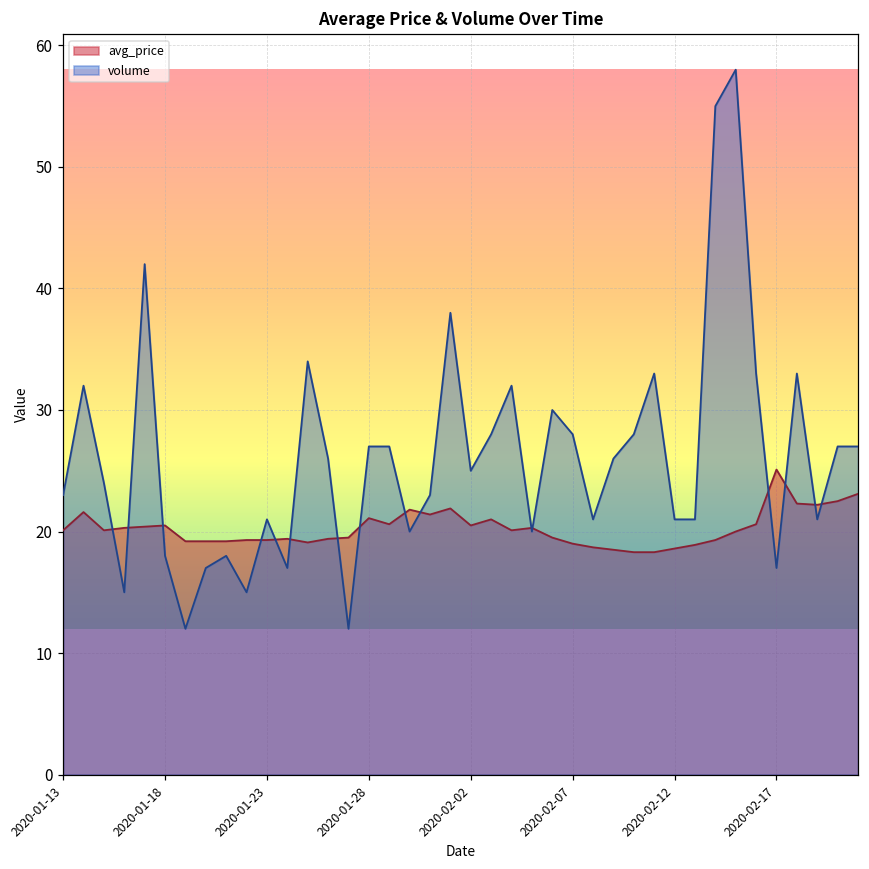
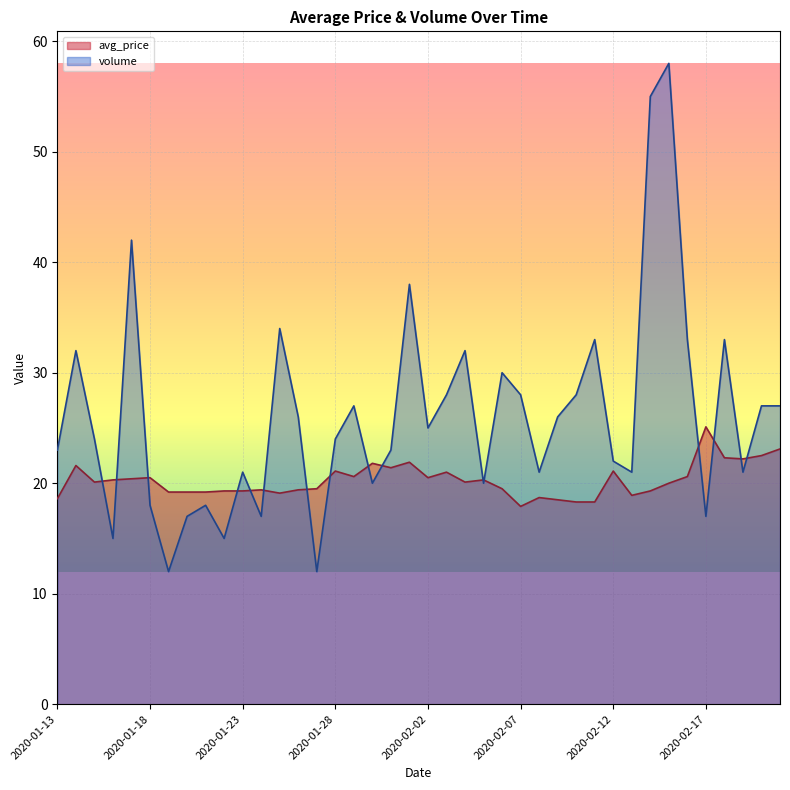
avg_price, 2020-01-13: 20.1 -> 18.6
volume, 2020-01-28: 27 -> 24
avg_price, 2020-02-07: 19.0 -> 17.9
avg_price, 2020-02-12: 18.6 -> 21.1
volume, 2020-02-12: 21 -> 22
